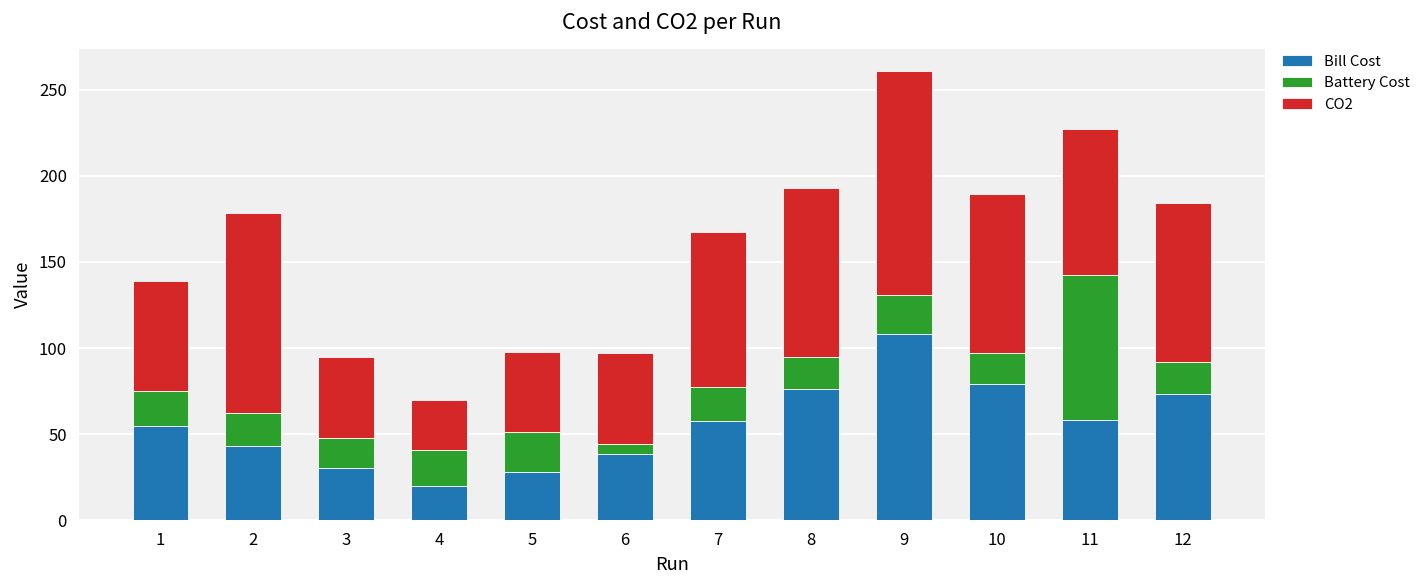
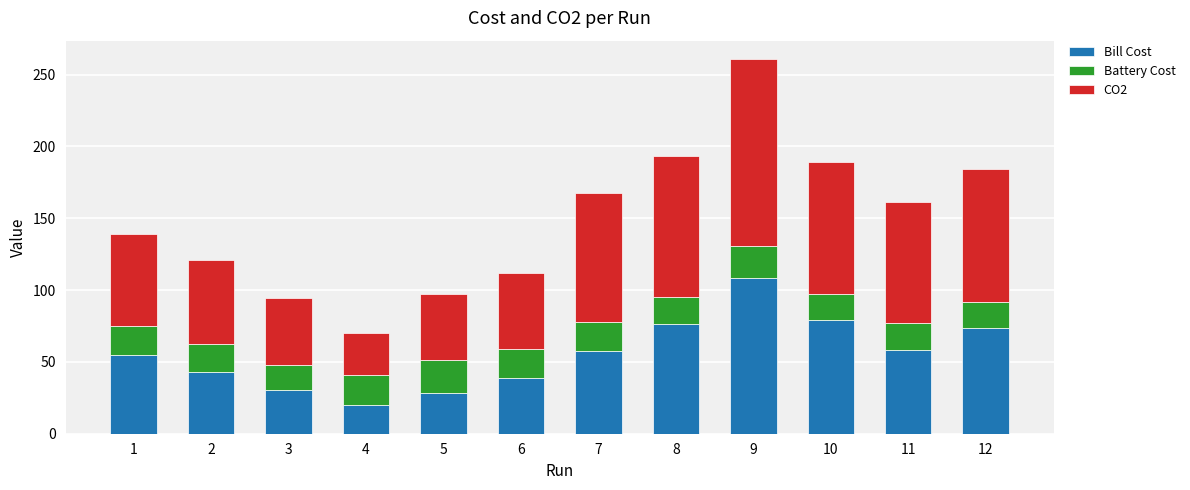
CO2, 2: 116 -> 58
Battery Cost, 6: 6 -> 20
Battery Cost, 11: 85 -> 19
